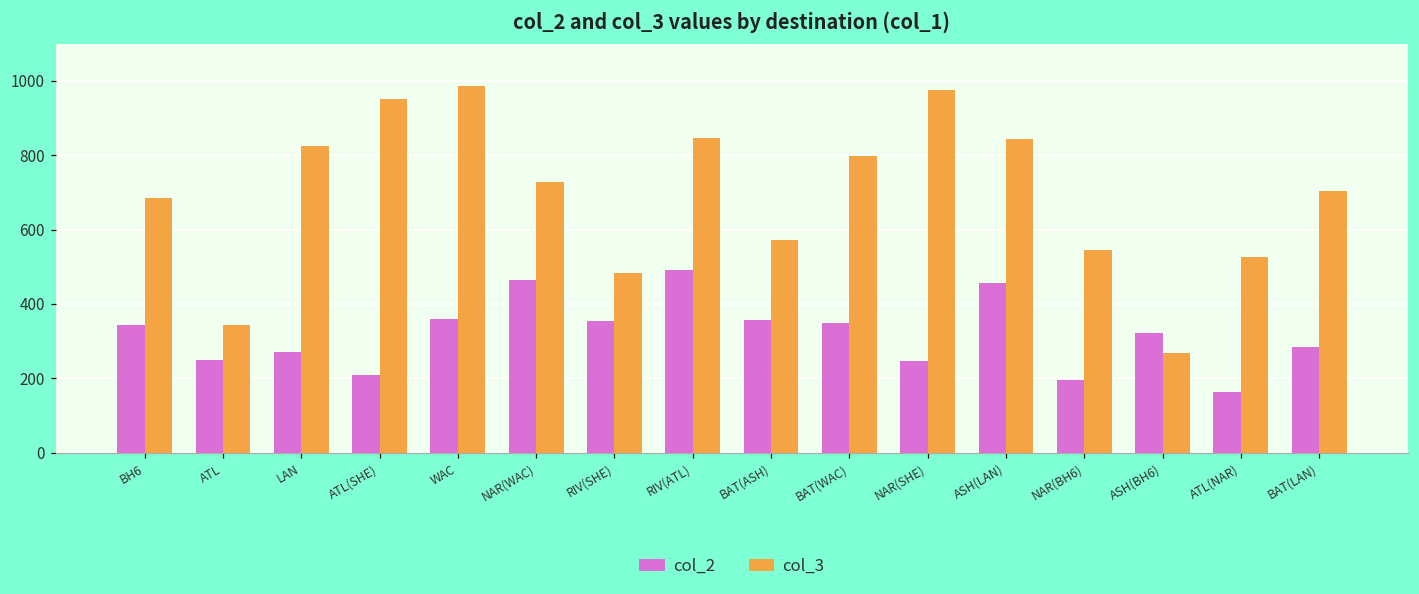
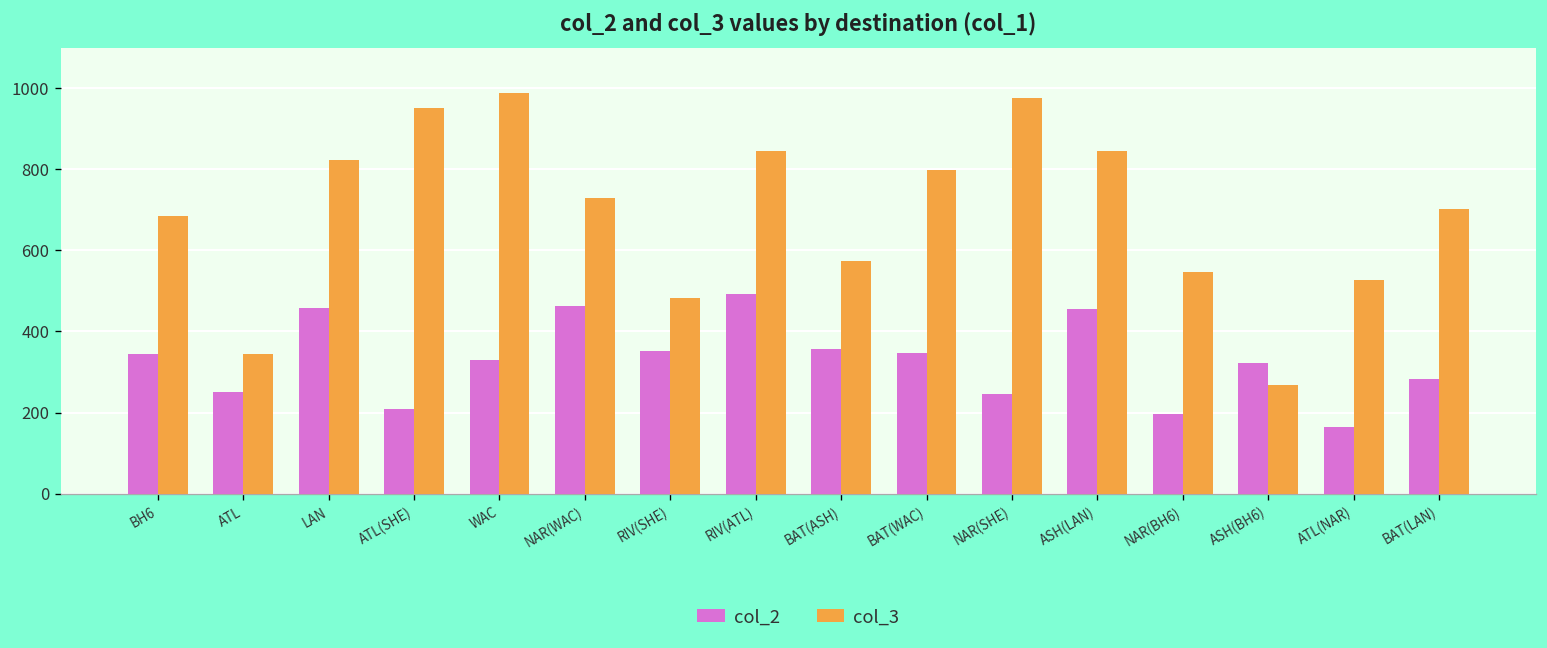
col_2, LAN: 270 -> 460
col_2, WAC: 360 -> 330
